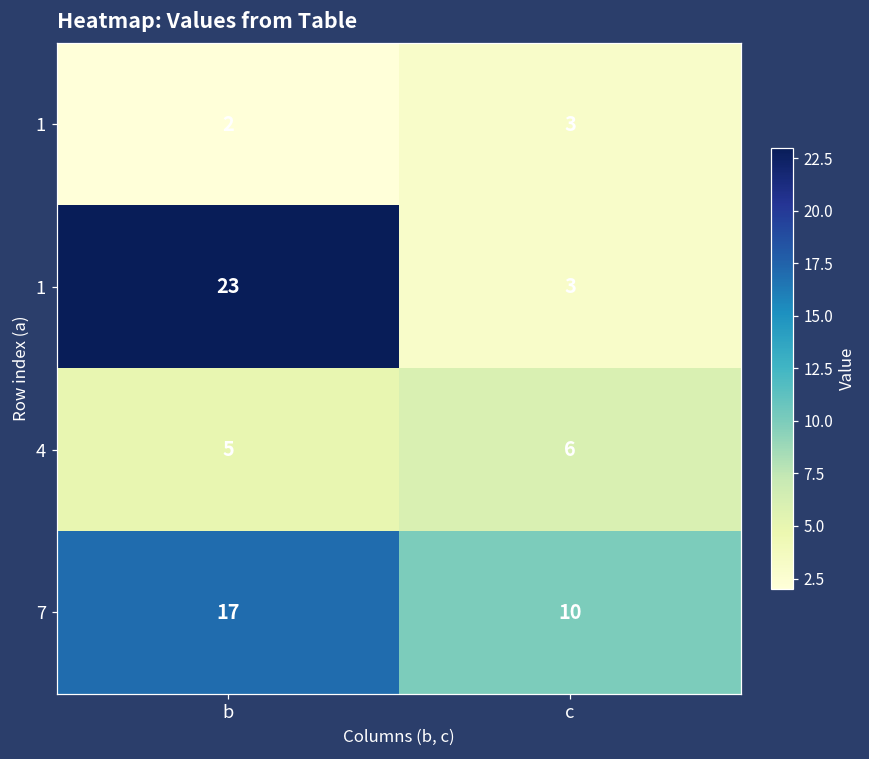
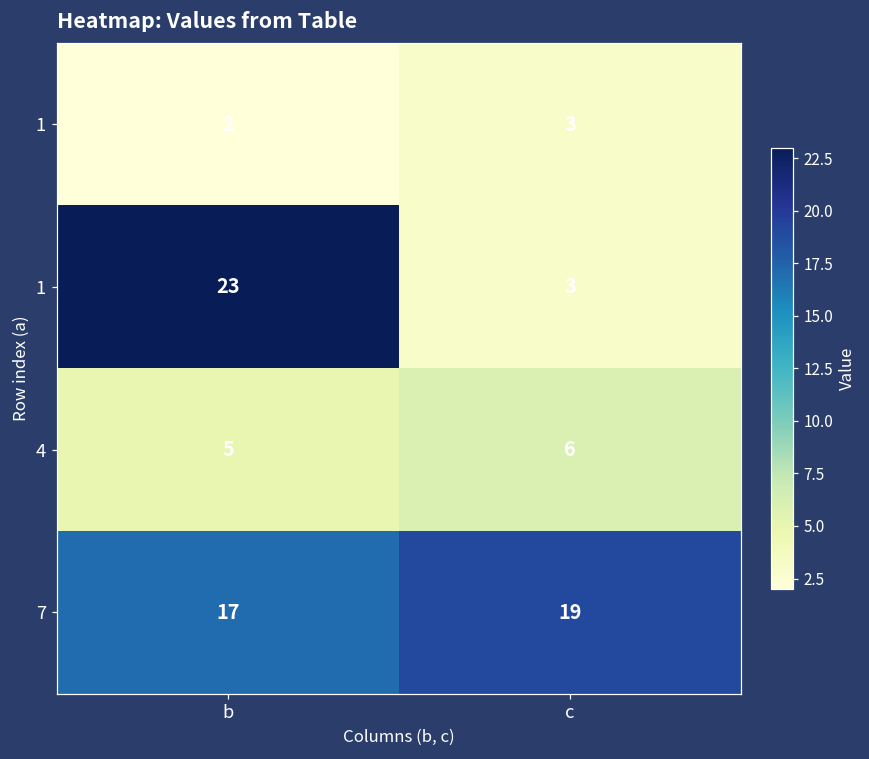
7, c: 10 -> 19
